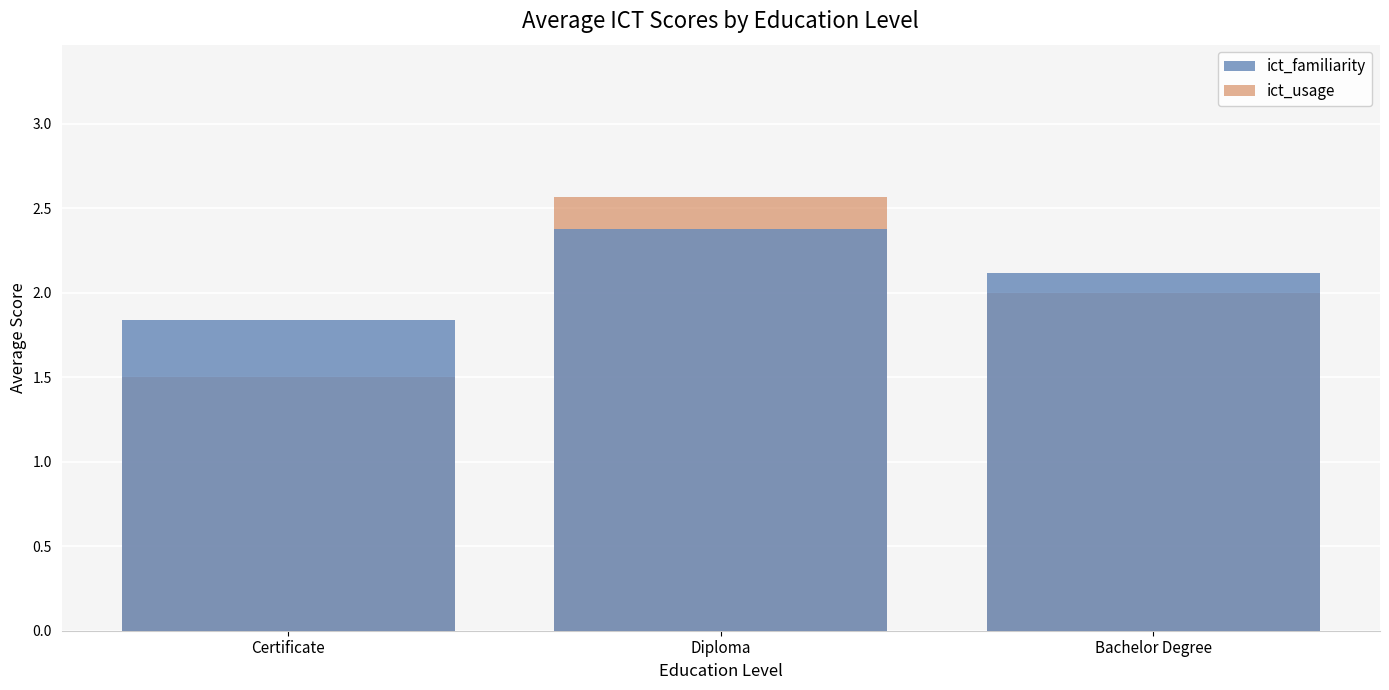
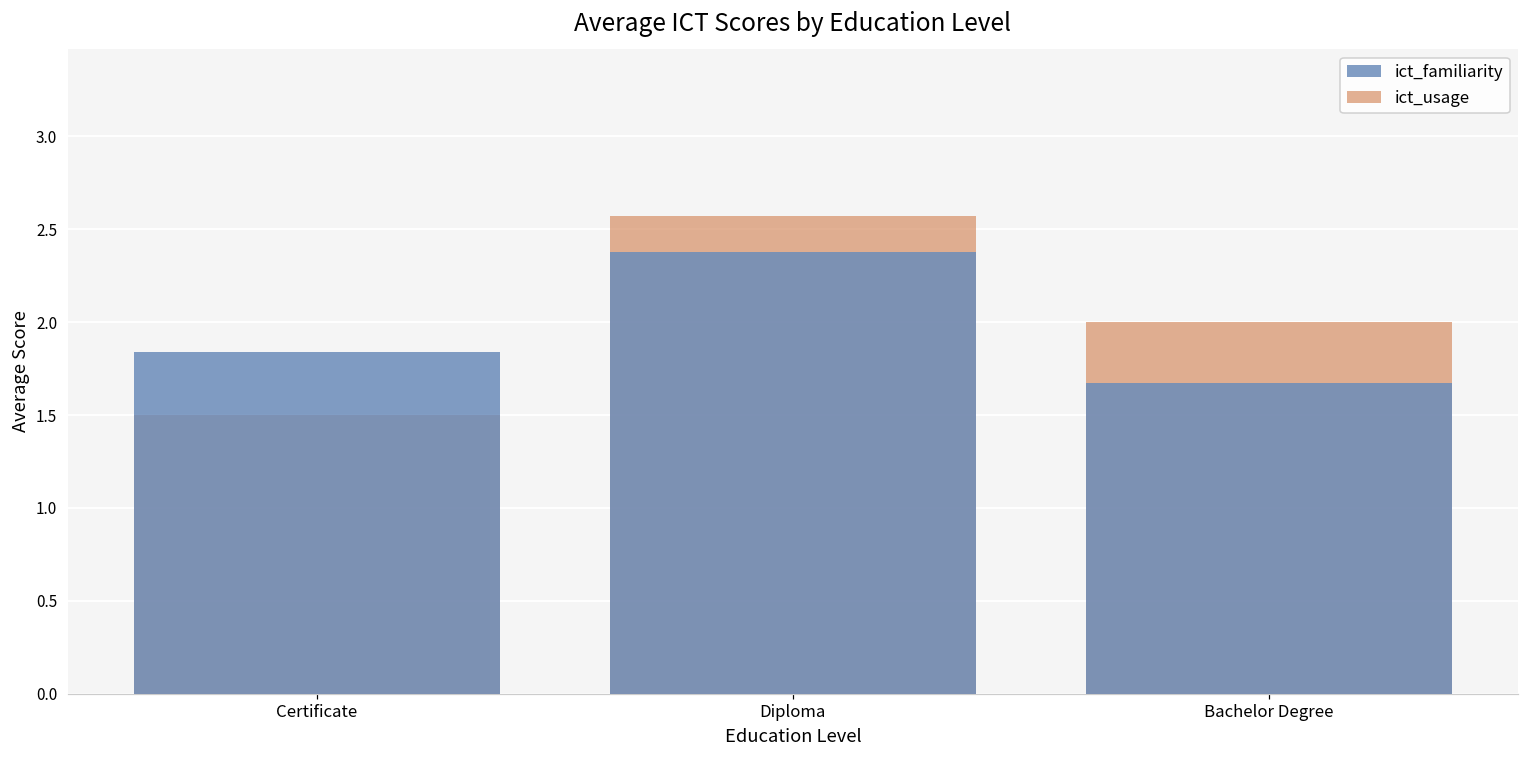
ict_familiarity, Bachelor Degree: 2.12 -> 1.67
